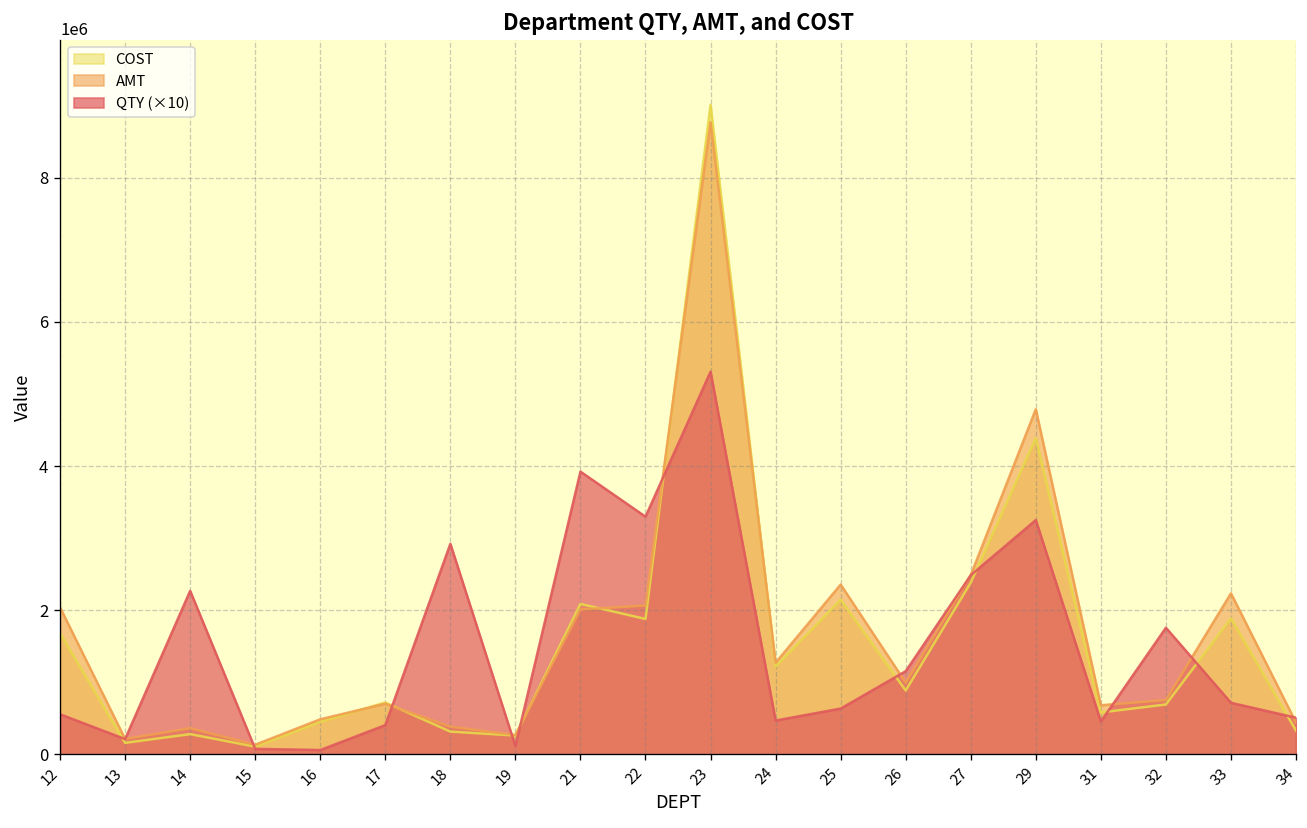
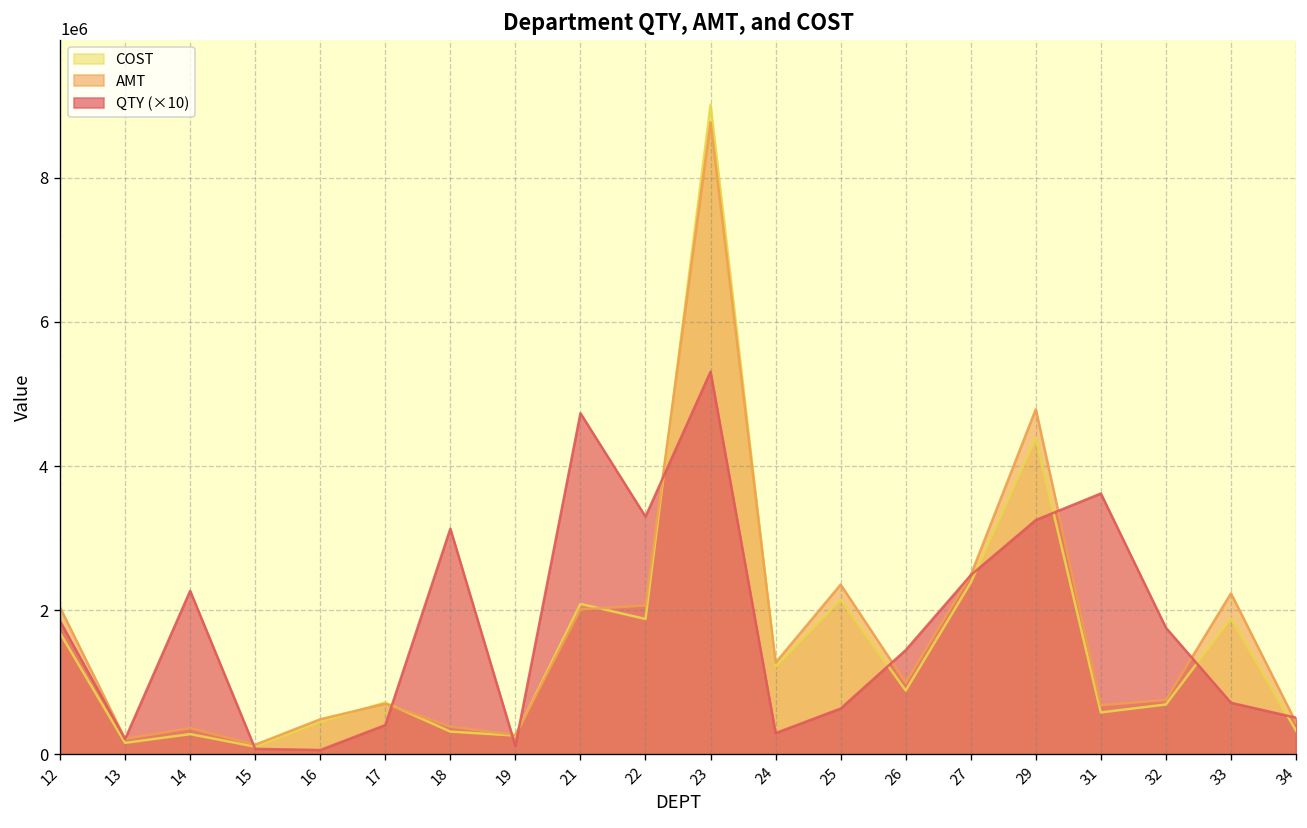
QTY (×10), 12: 600000 -> 1800000
QTY (×10), 18: 2900000 -> 3100000
QTY (×10), 21: 3900000 -> 4700000
QTY (×10), 24: 500000 -> 300000
QTY (×10), 26: 1200000 -> 1400000
QTY (×10), 31: 500000 -> 3600000
